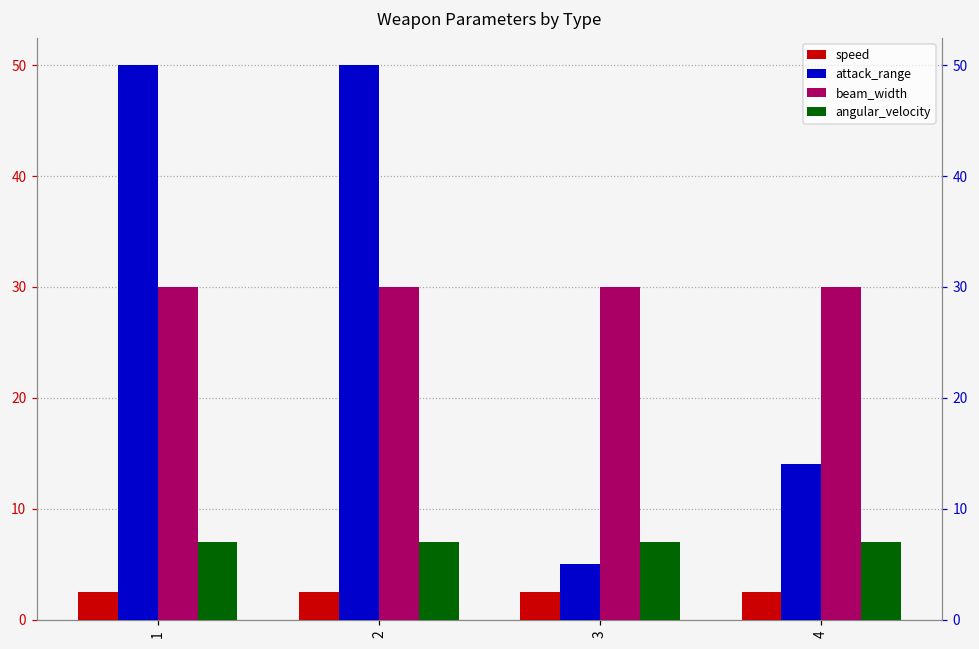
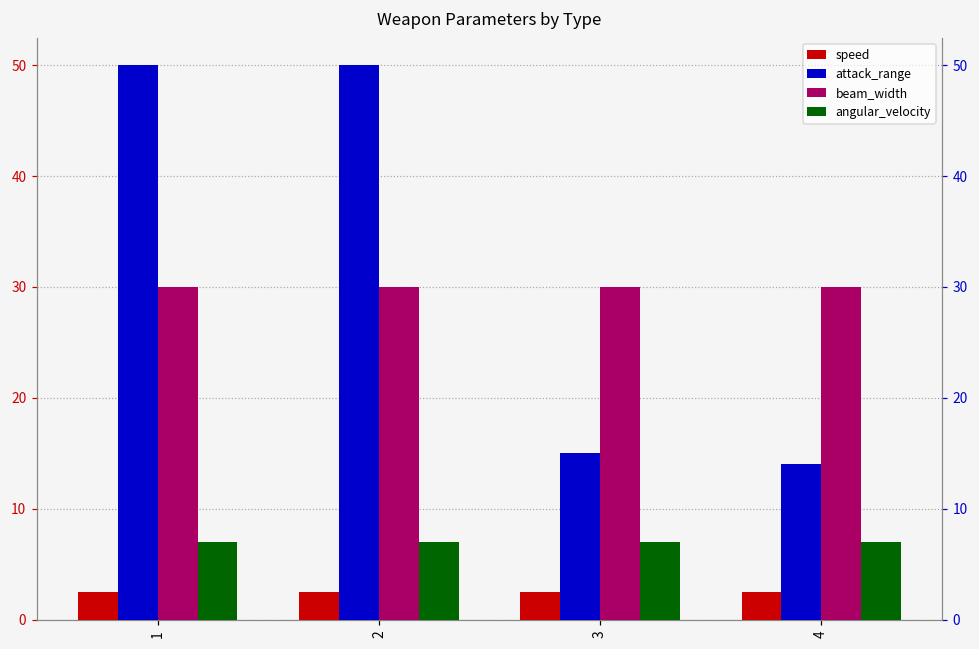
attack_range, 3: 5 -> 15
